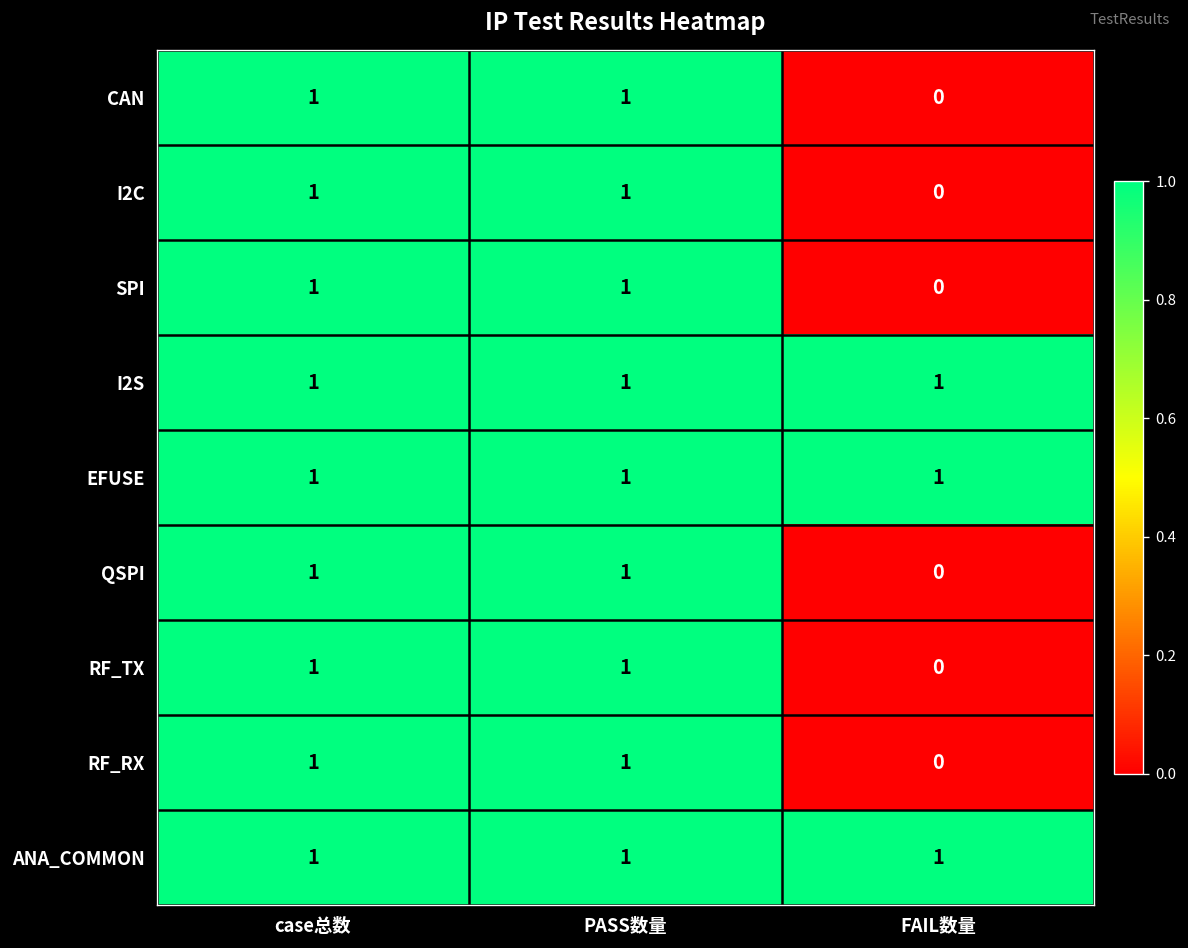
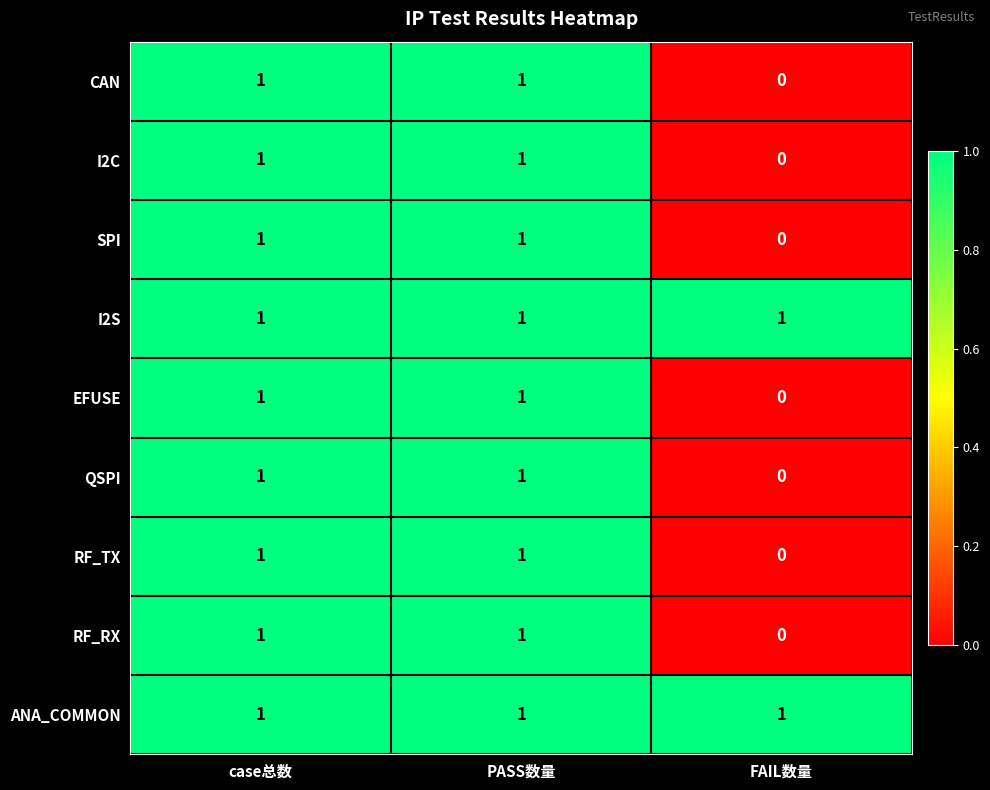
EFUSE, FAIL数量: 1 -> 0
